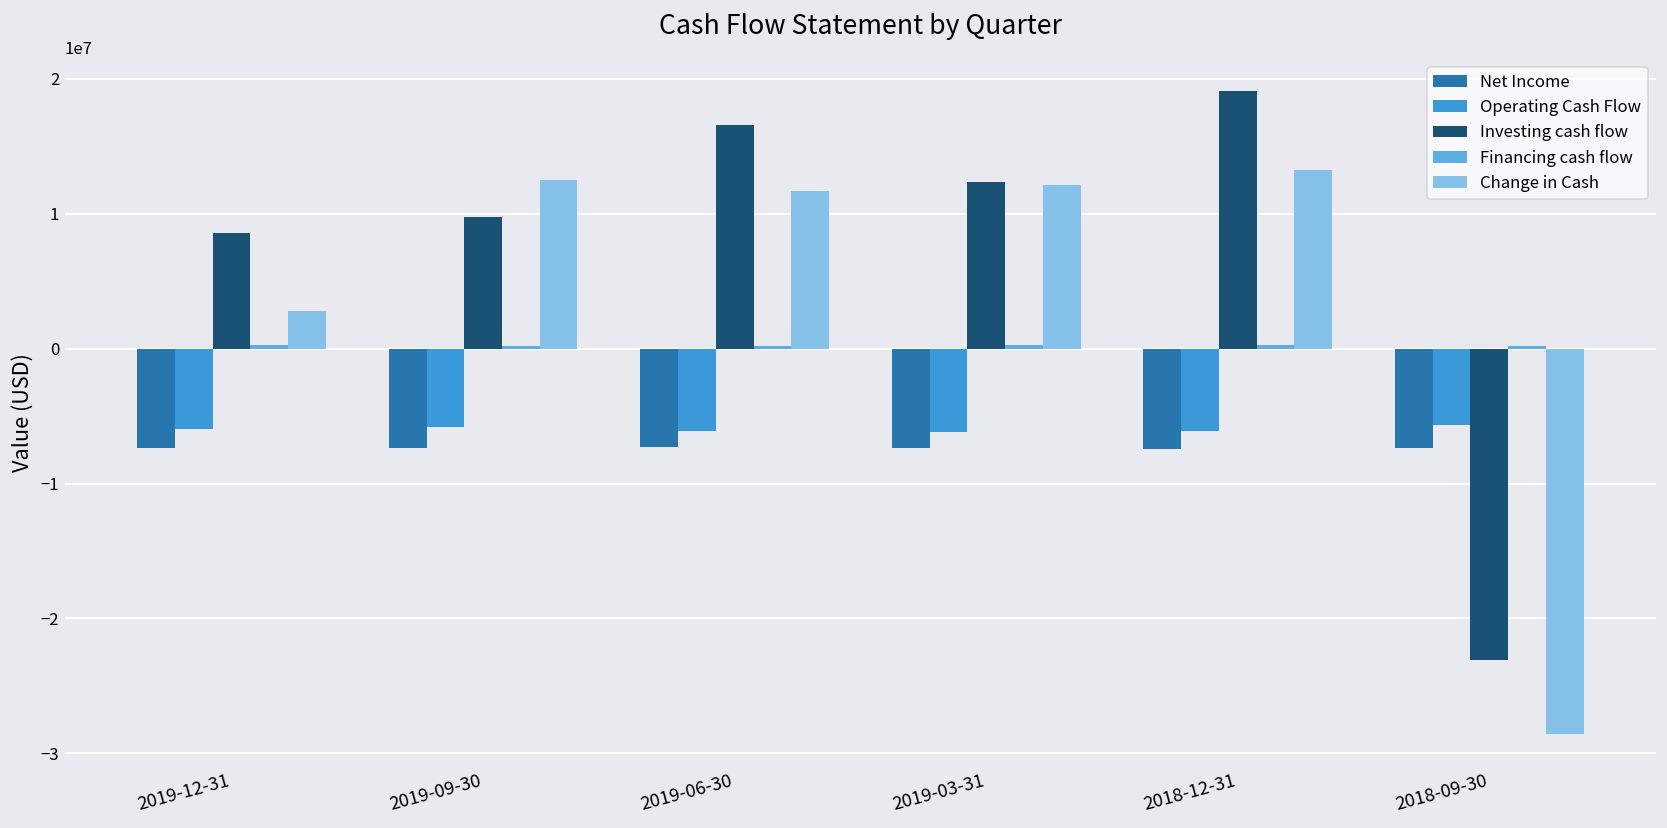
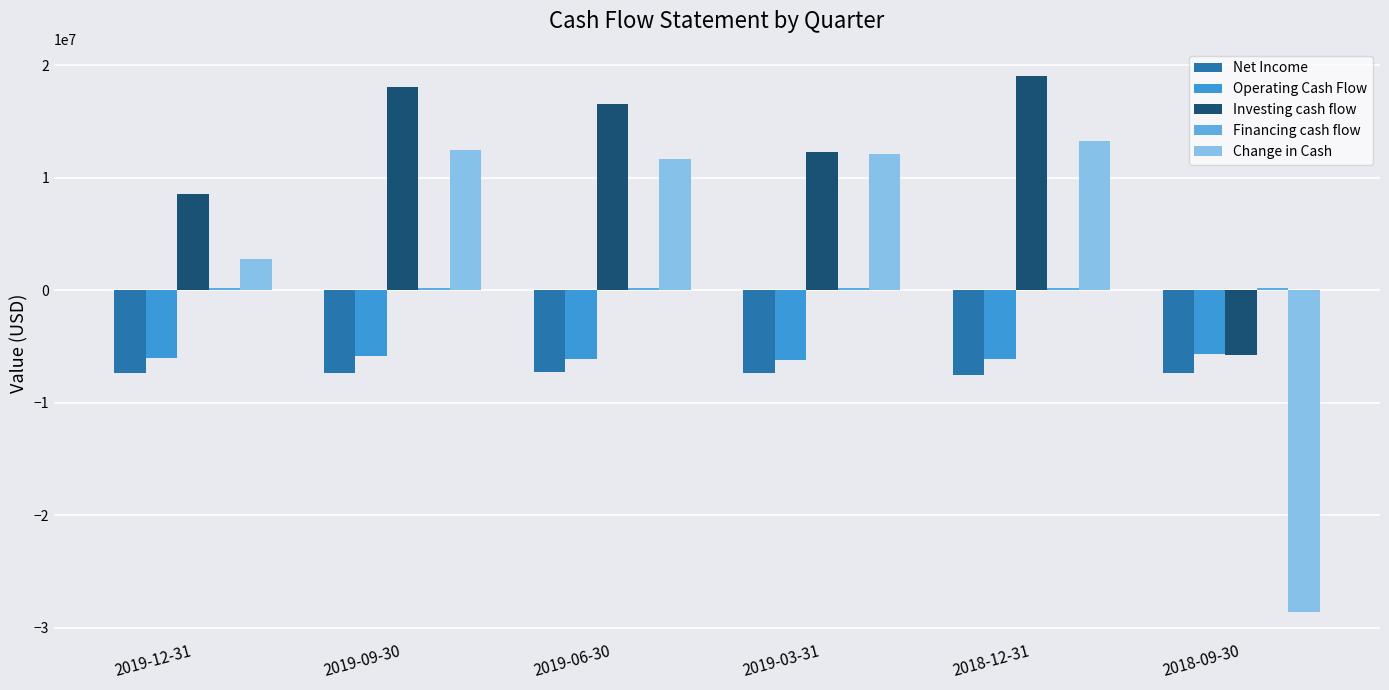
Investing cash flow, 2019-09-30: 9700000 -> 18100000
Investing cash flow, 2018-09-30: -23100000 -> -5700000
